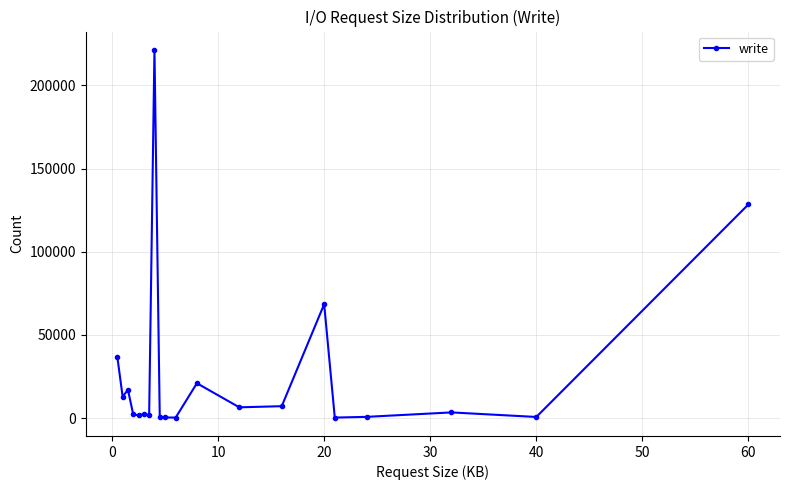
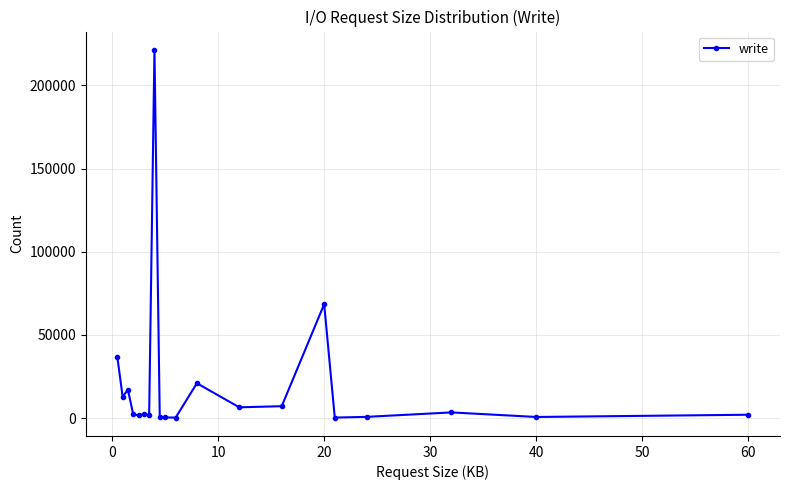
60: 128000 -> 2000
